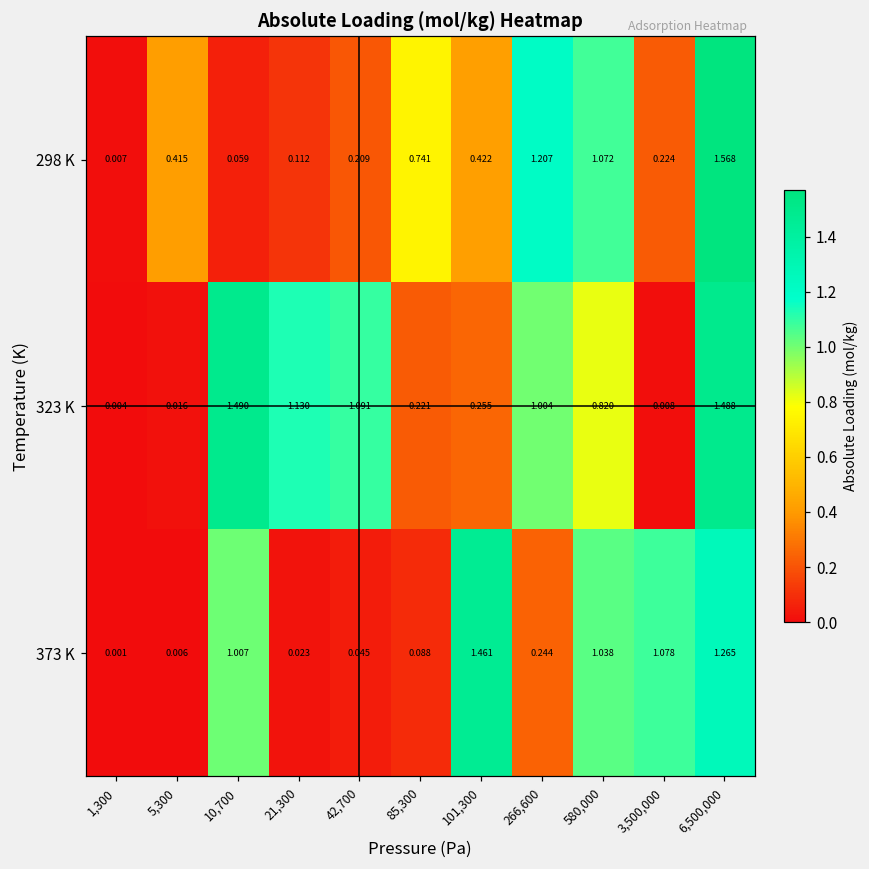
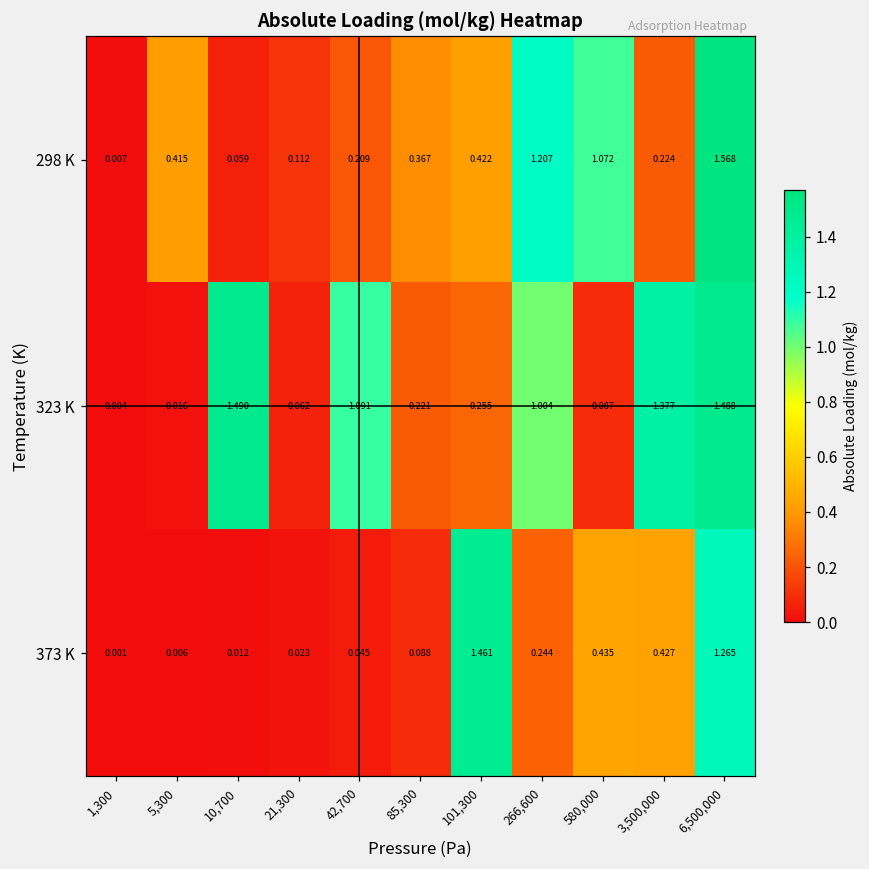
298 K, 85,300: 0.741 -> 0.367
323 K, 21,300: 1.130 -> 0.062
323 K, 580,000: 0.820 -> 0.087
323 K, 3,500,000: 0.008 -> 1.377
373 K, 10,700: 1.007 -> 0.012
373 K, 580,000: 1.038 -> 0.435
373 K, 3,500,000: 1.078 -> 0.427
